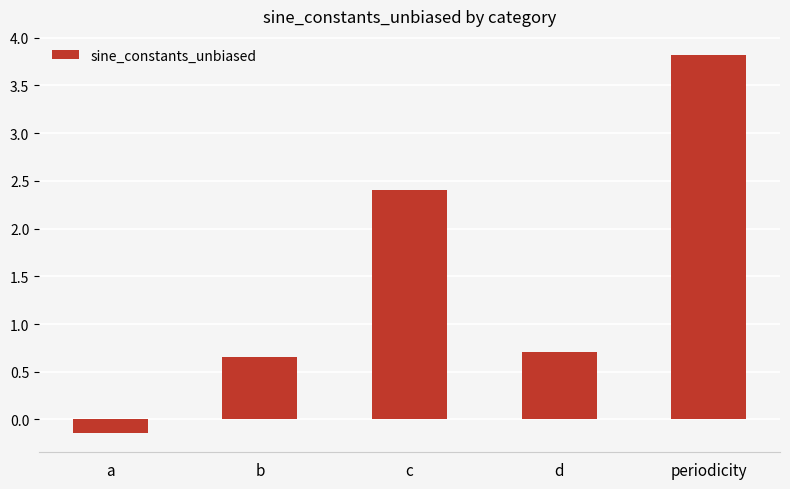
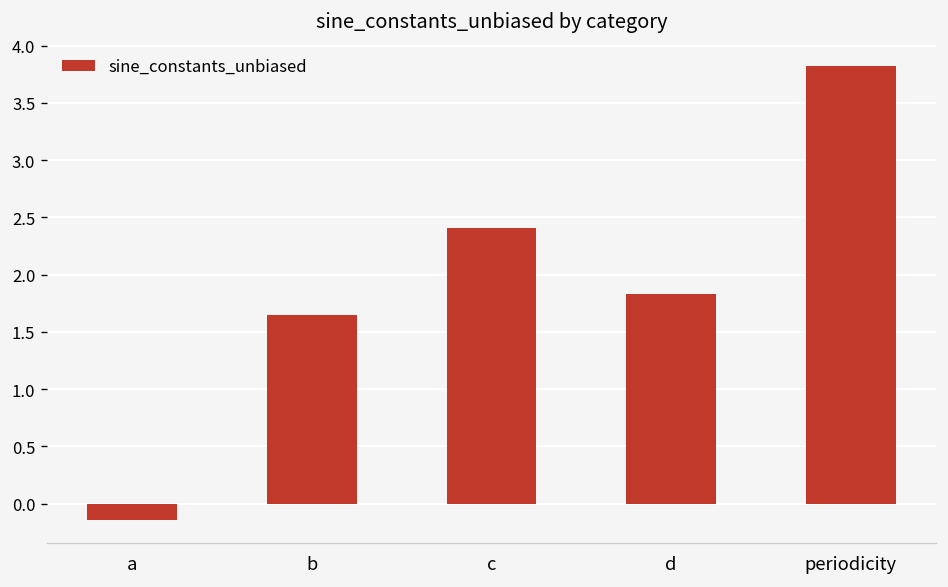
b: 0.7 -> 1.6
d: 0.7 -> 1.8
